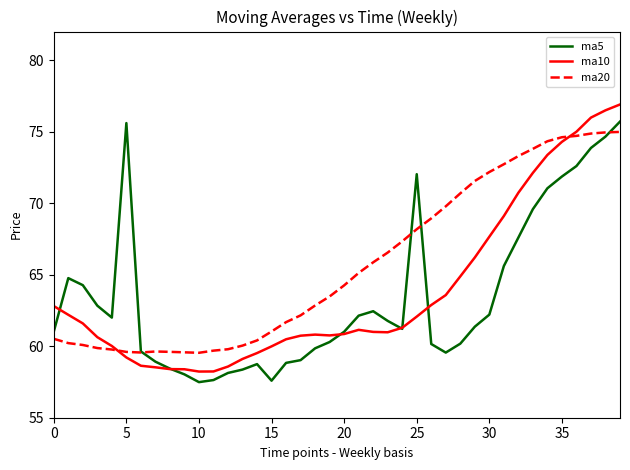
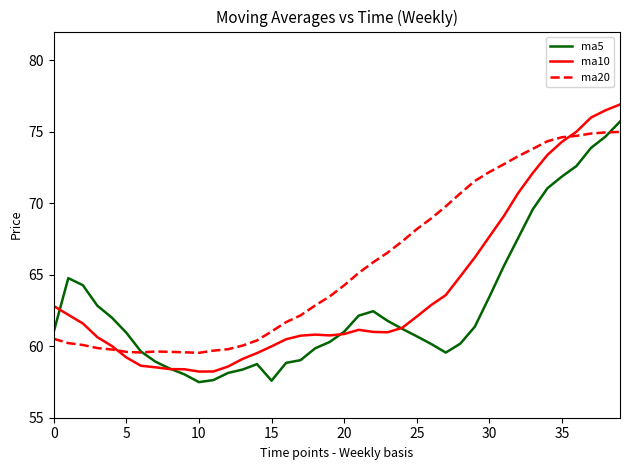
ma5, 5: 75.6 -> 60.9
ma5, 25: 72.0 -> 60.7
ma5, 30: 62.2 -> 63.4
